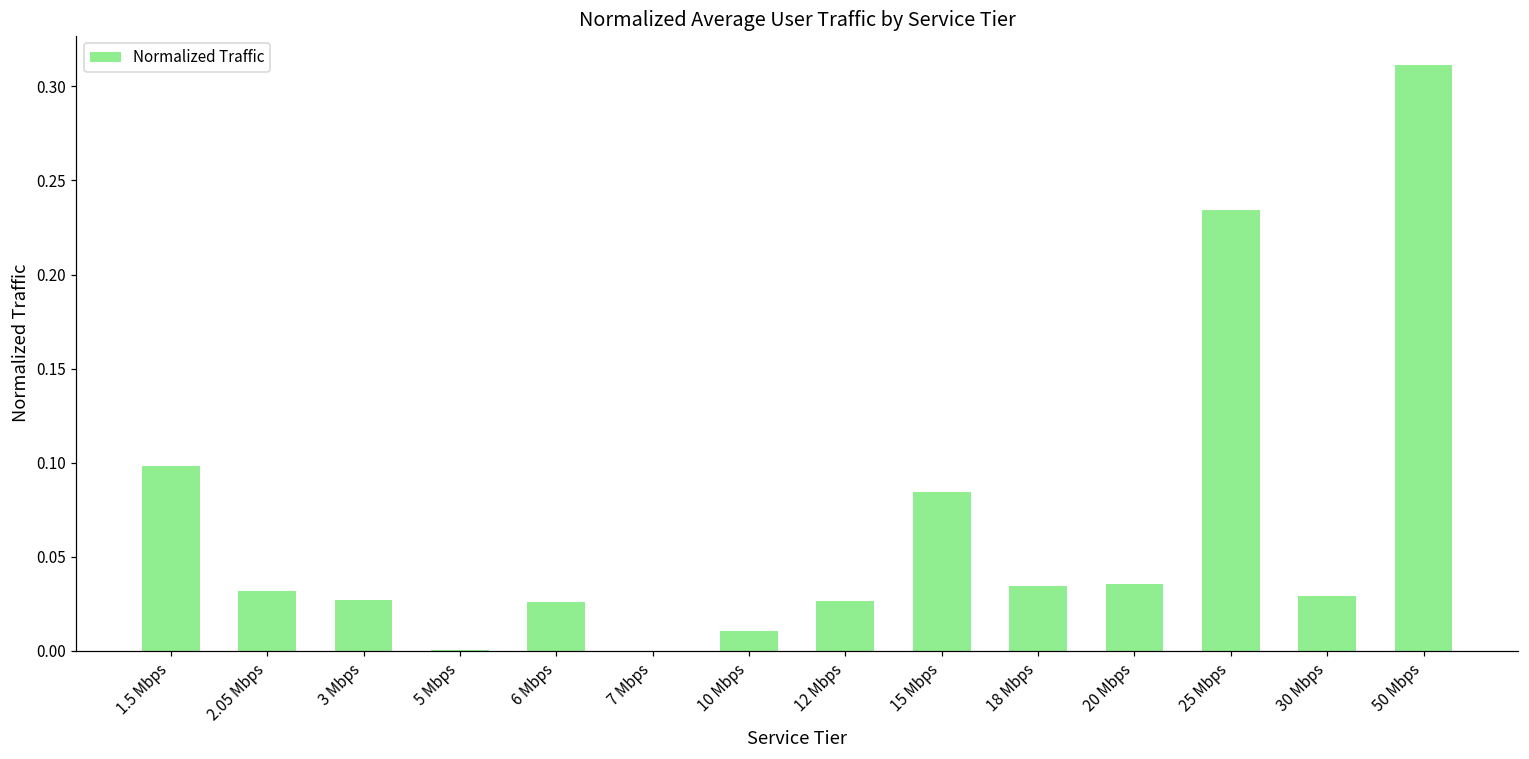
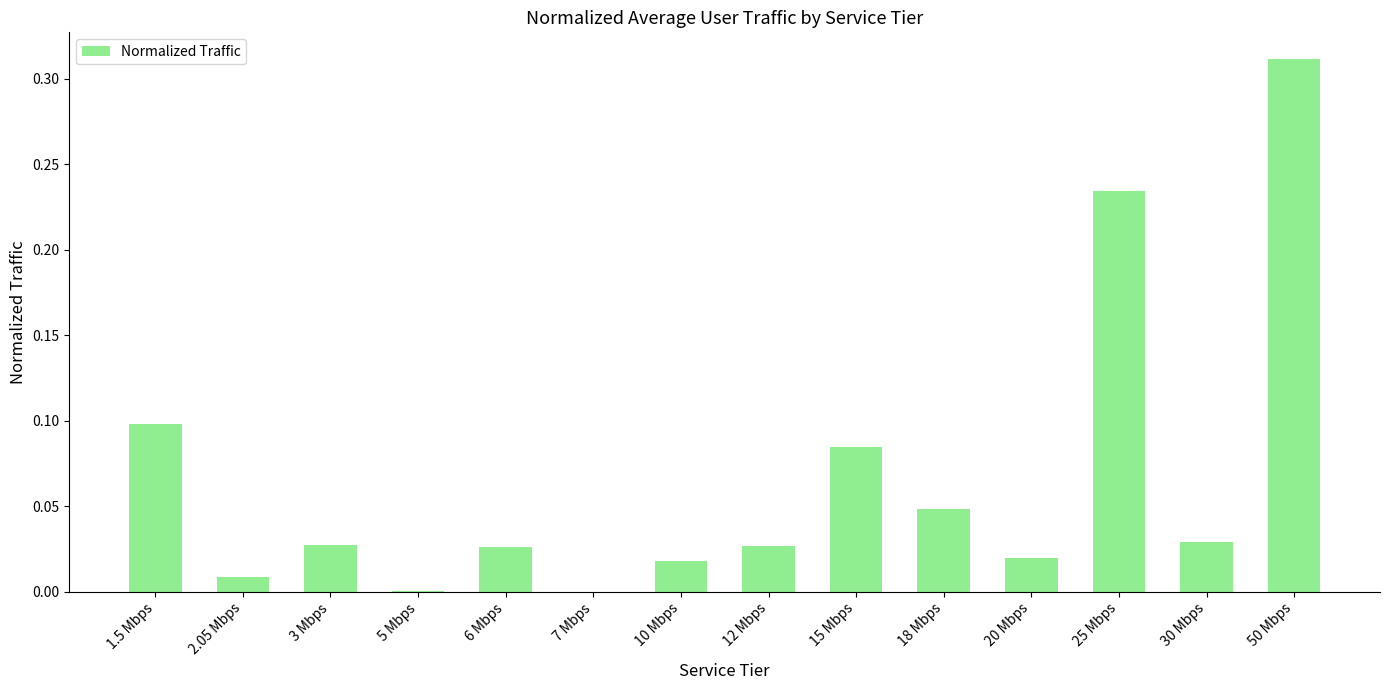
2.05 Mbps: 0.032 -> 0.009
10 Mbps: 0.011 -> 0.018
18 Mbps: 0.035 -> 0.049
20 Mbps: 0.036 -> 0.020
